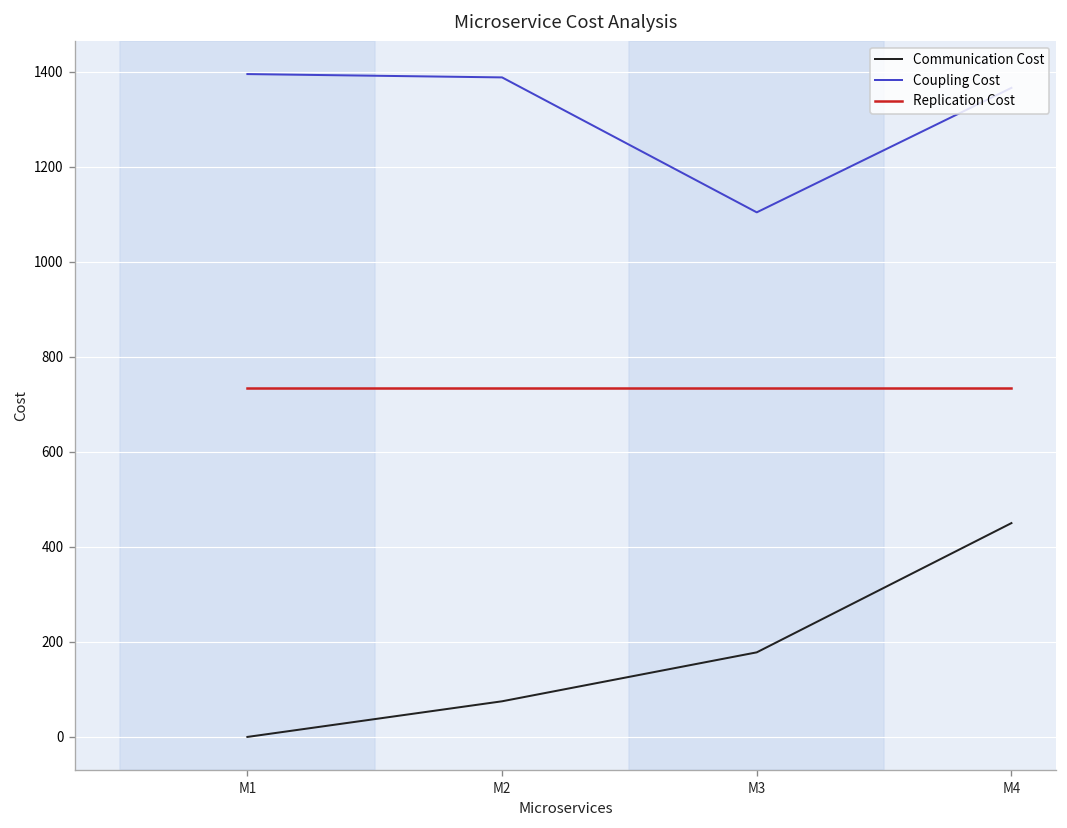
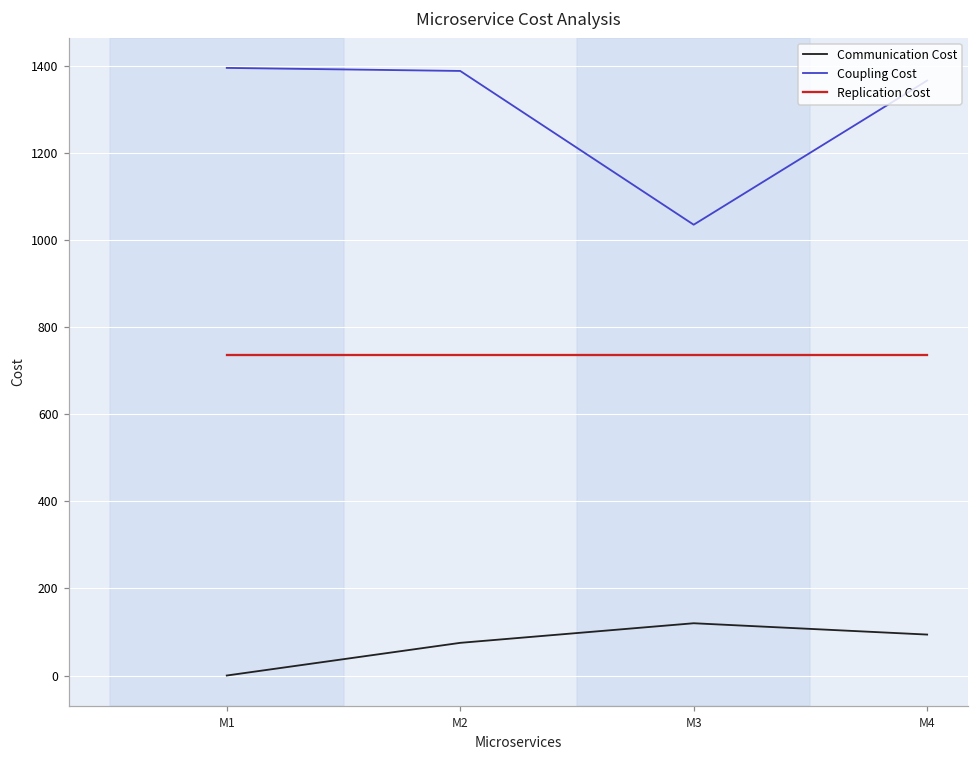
Communication Cost, M3: 180 -> 120
Coupling Cost, M3: 1100 -> 1040
Communication Cost, M4: 450 -> 90
